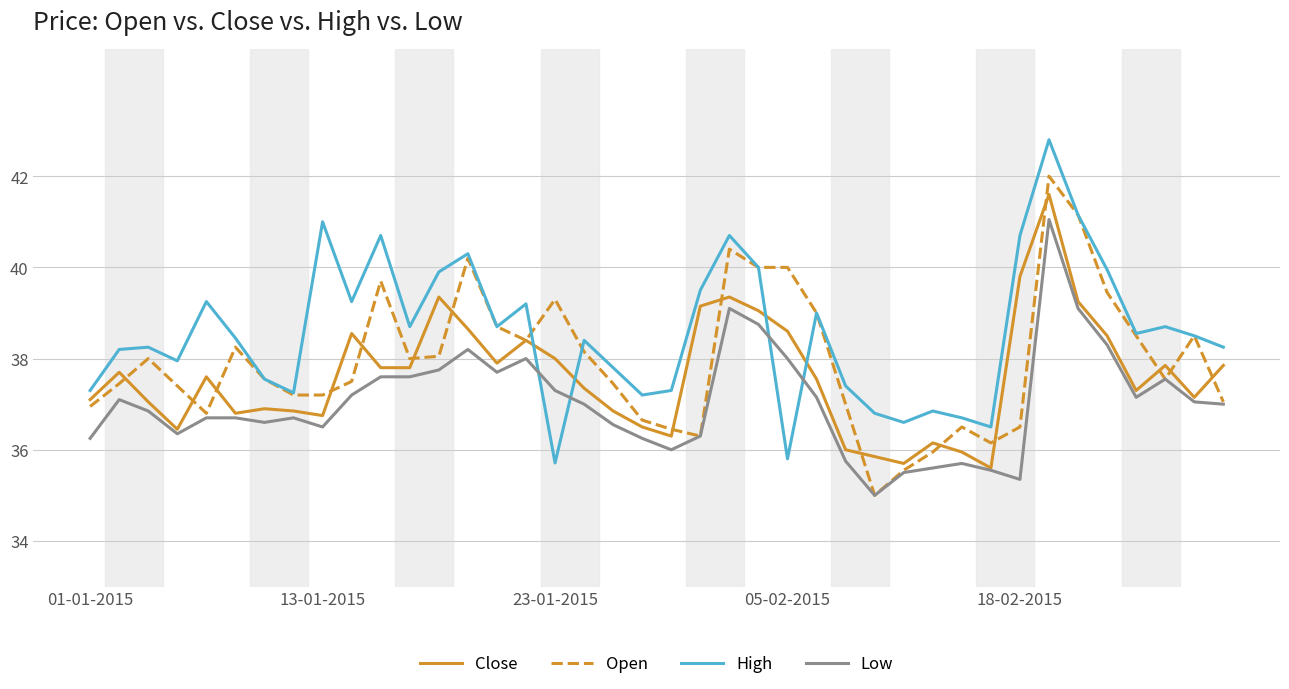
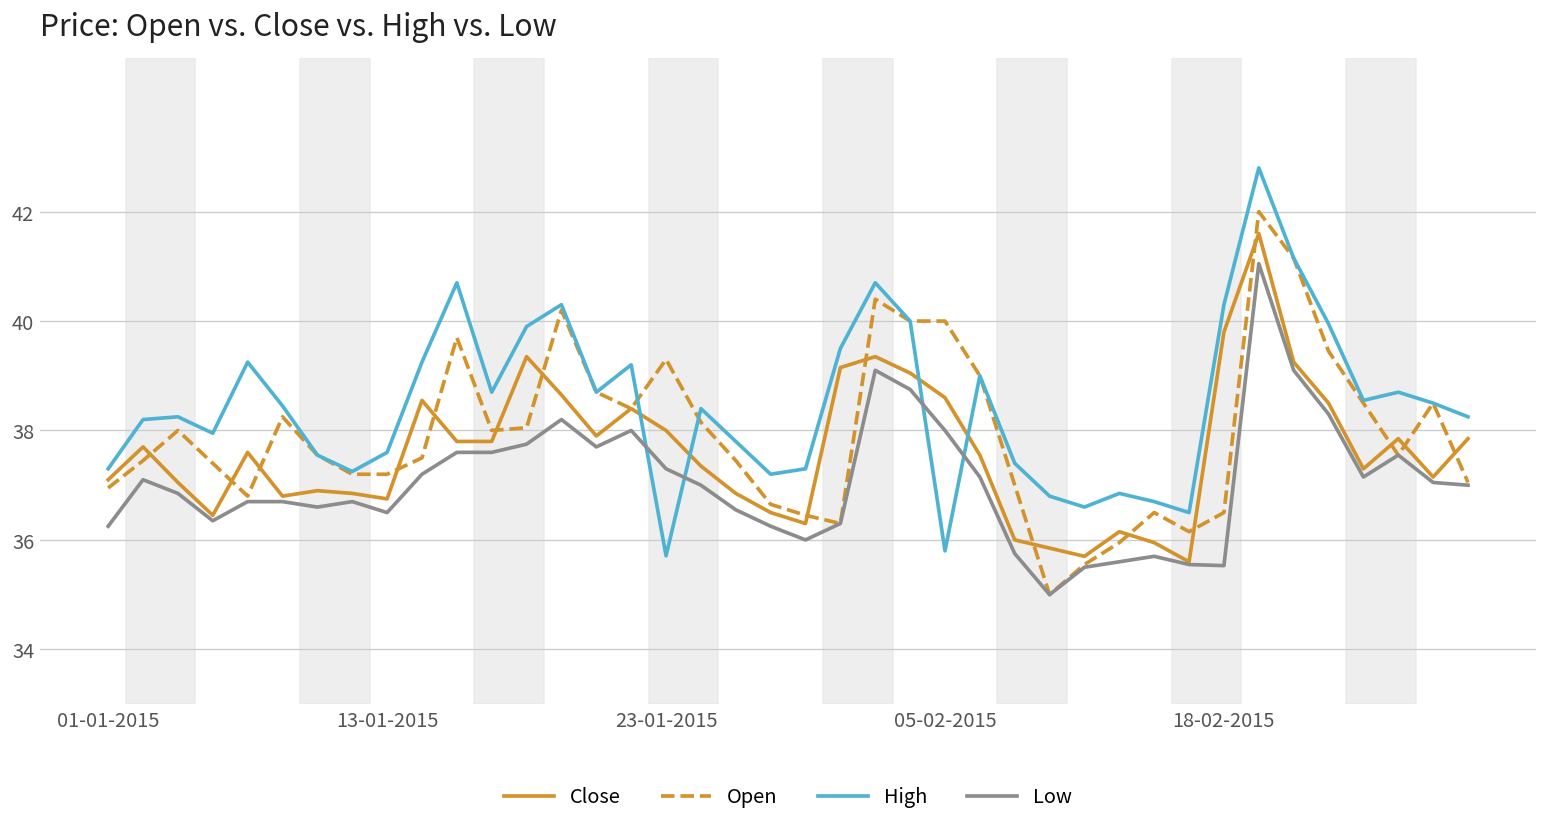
High, 13-01-2015: 41.0 -> 37.6
High, 18-02-2015: 40.7 -> 40.3
Low, 18-02-2015: 35.4 -> 35.5
